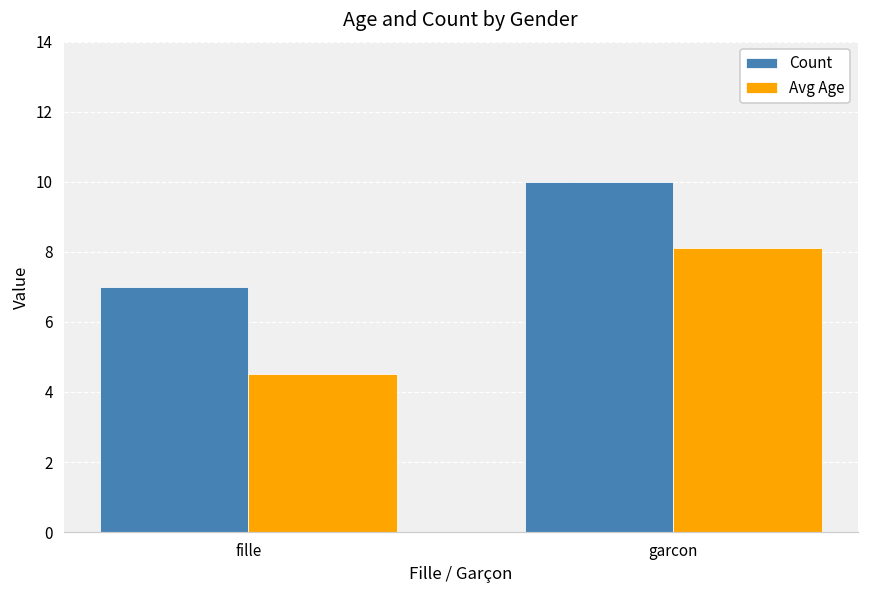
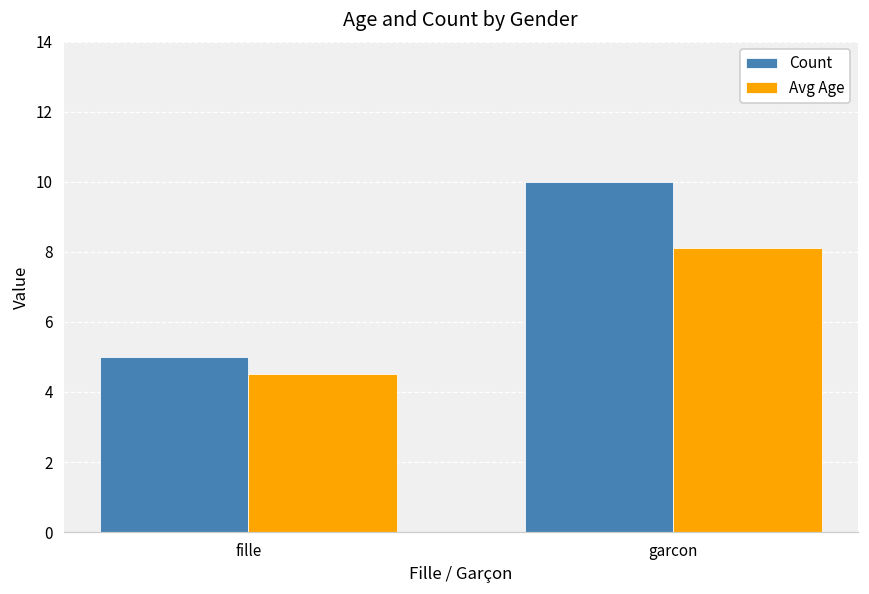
Count, fille: 7 -> 5
